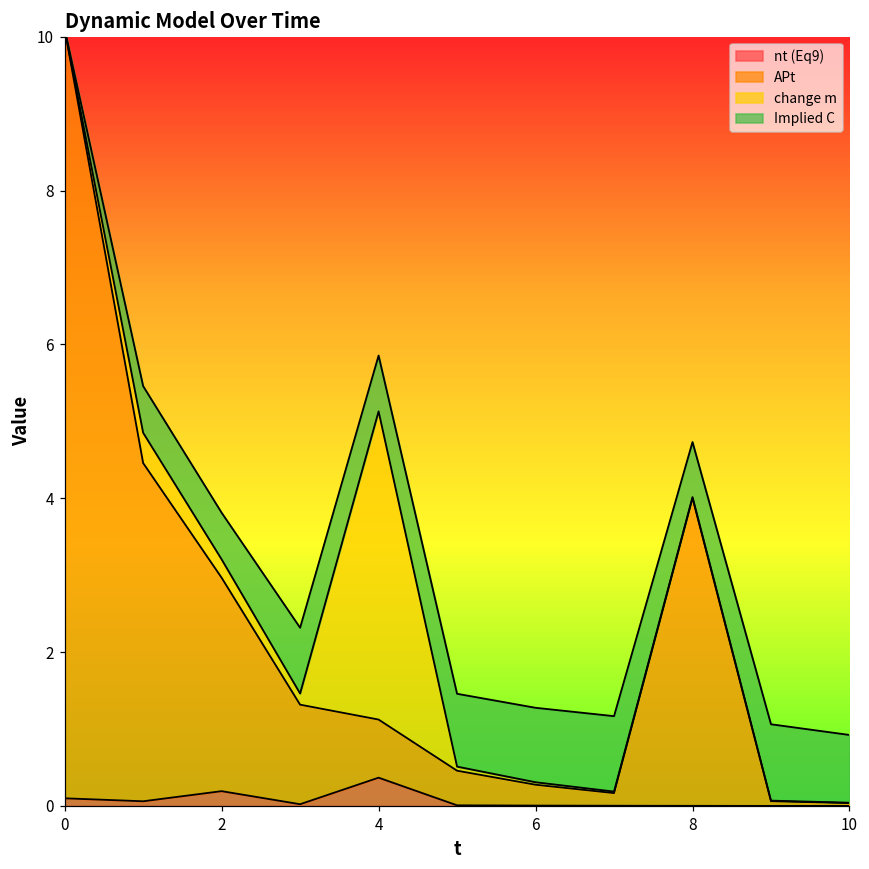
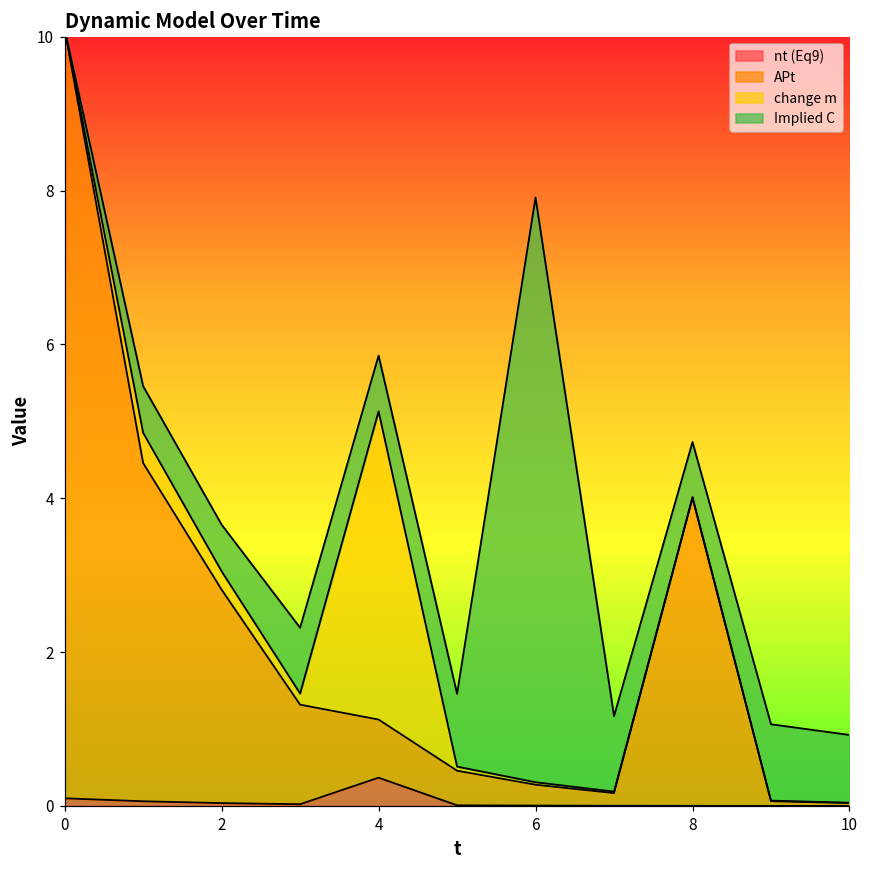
nt (Eq9), 2: 0.2 -> 0.0
Implied C, 6: 1.0 -> 7.6
